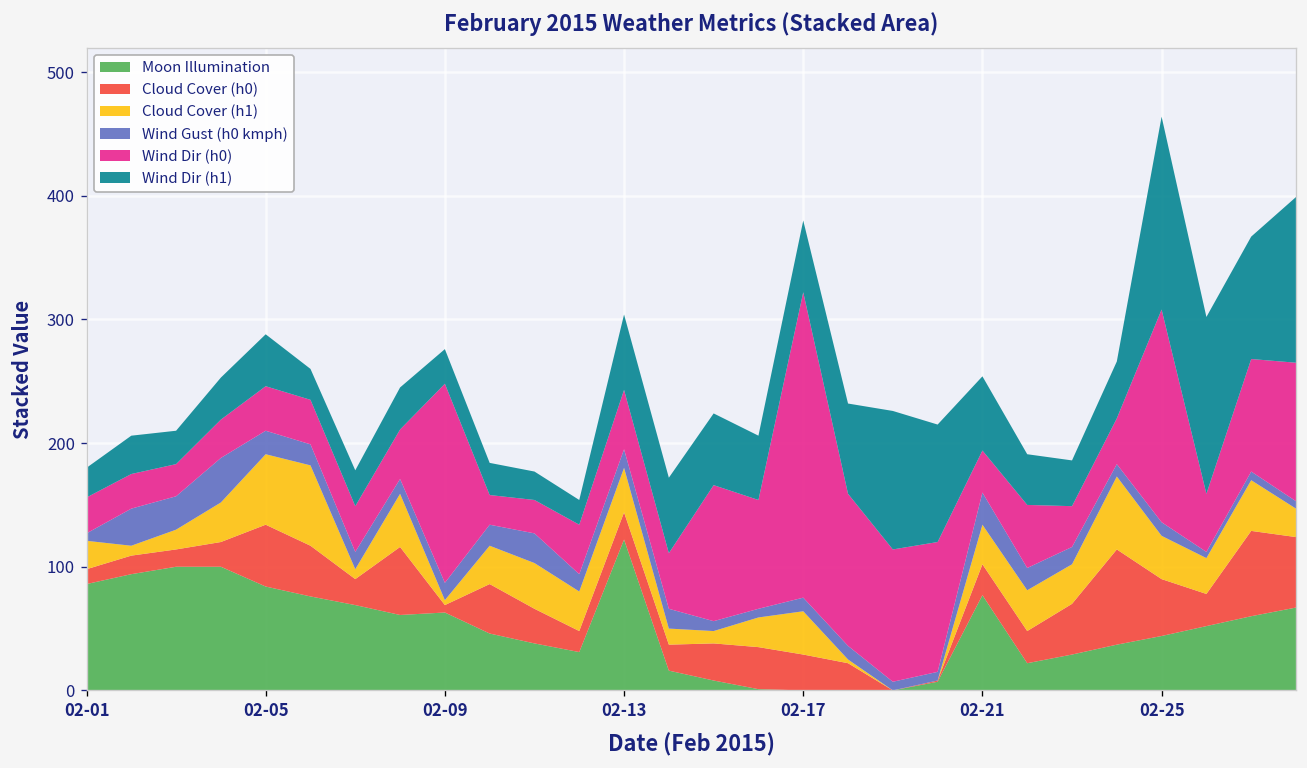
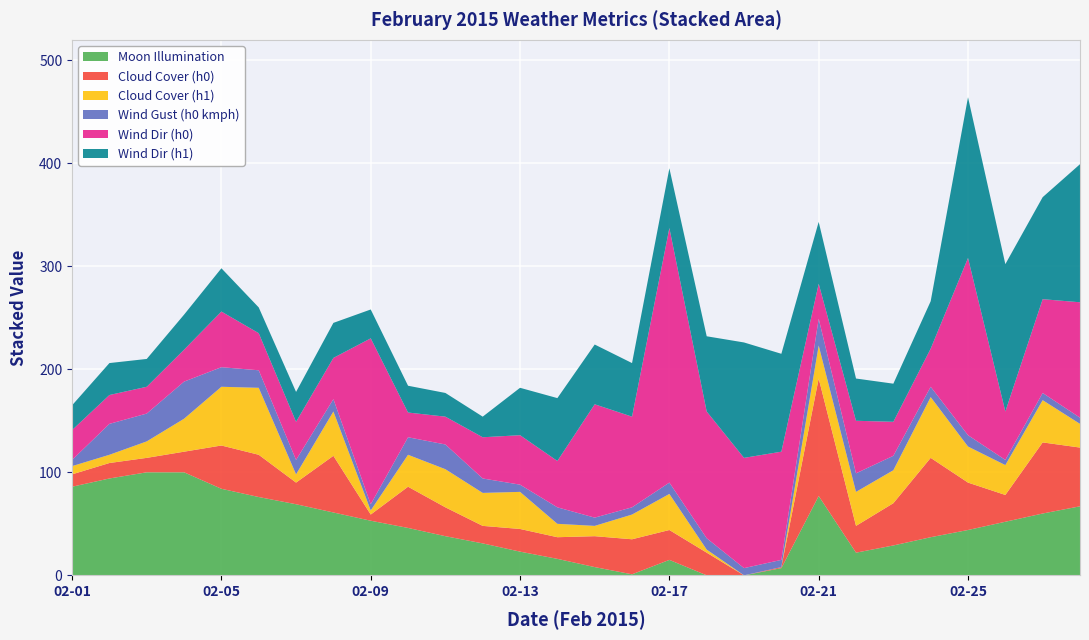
Cloud Cover (h1), 02-01: 23 -> 8
Cloud Cover (h0), 02-05: 50 -> 42
Wind Dir (h0), 02-05: 36 -> 54
Moon Illumination, 02-09: 63 -> 53
Wind Gust (h0 kmph), 02-09: 14 -> 6
Moon Illumination, 02-13: 122 -> 23
Wind Gust (h0 kmph), 02-13: 15 -> 7
Wind Dir (h1), 02-13: 61 -> 46
Moon Illumination, 02-17: 0 -> 15
Cloud Cover (h0), 02-21: 25 -> 114
